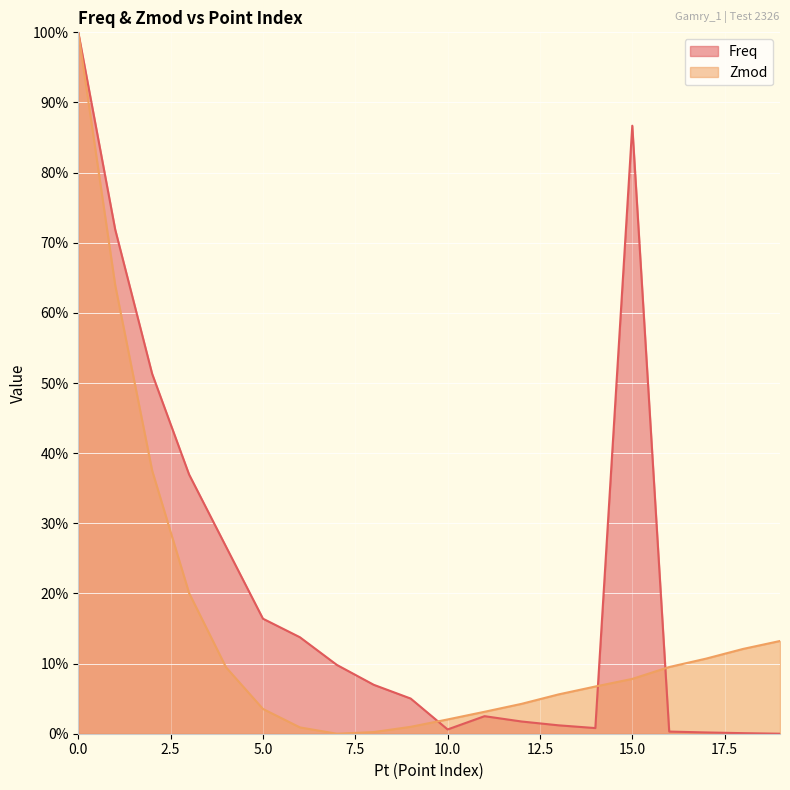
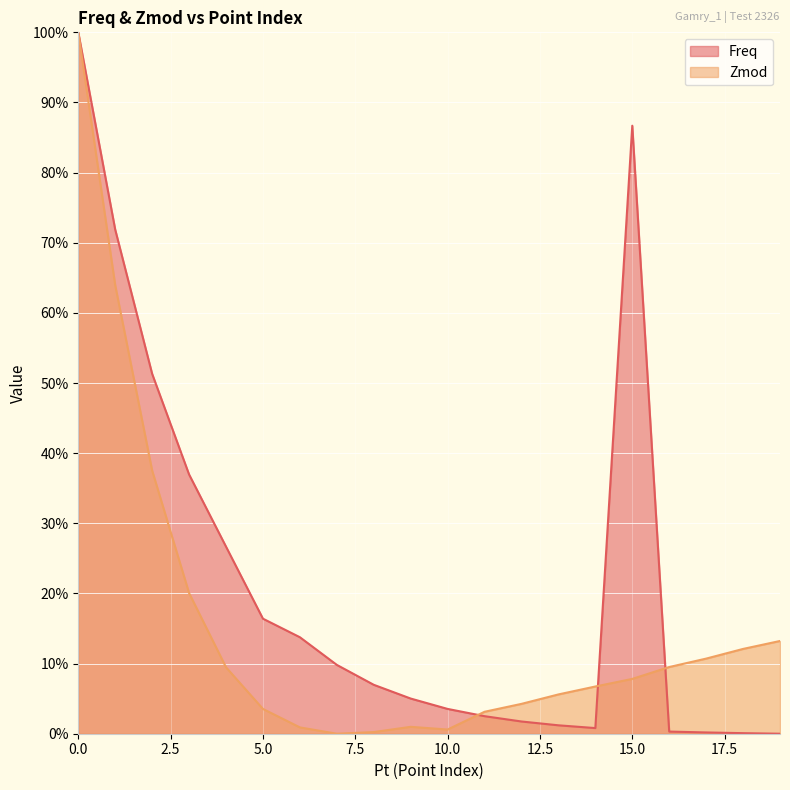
Freq, 10.0: 1% -> 4%
Zmod, 10.0: 2% -> 1%
